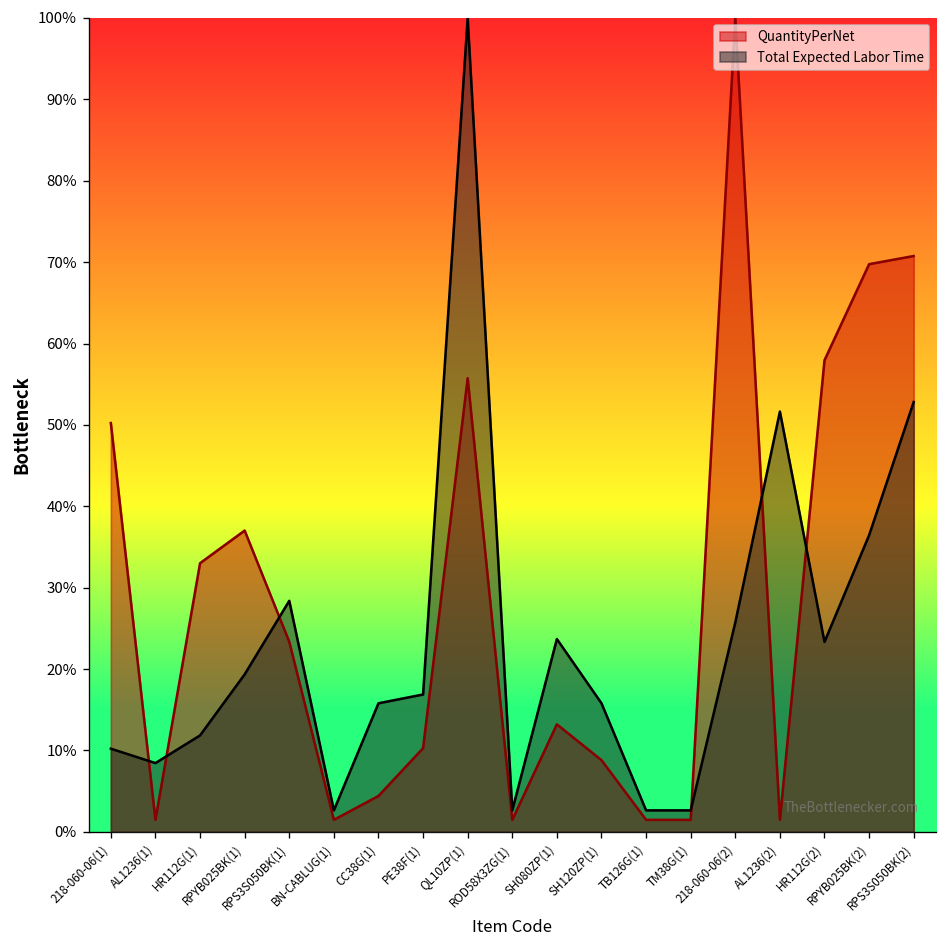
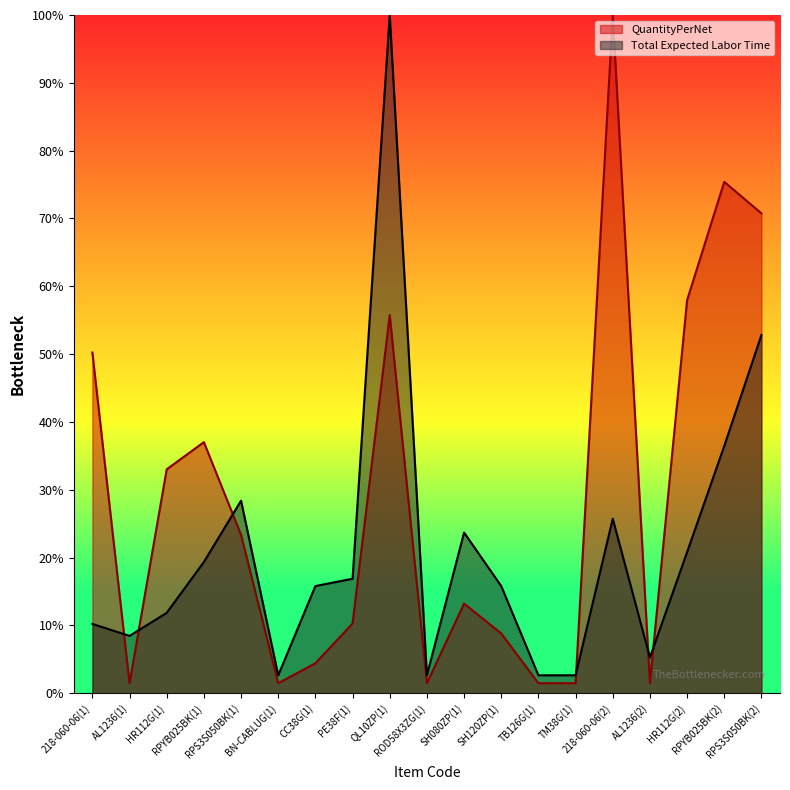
Total Expected Labor Time, AL1236(2): 52% -> 5%
Total Expected Labor Time, HR112G(2): 23% -> 21%
QuantityPerNet, RPYB025BK(2): 70% -> 75%
